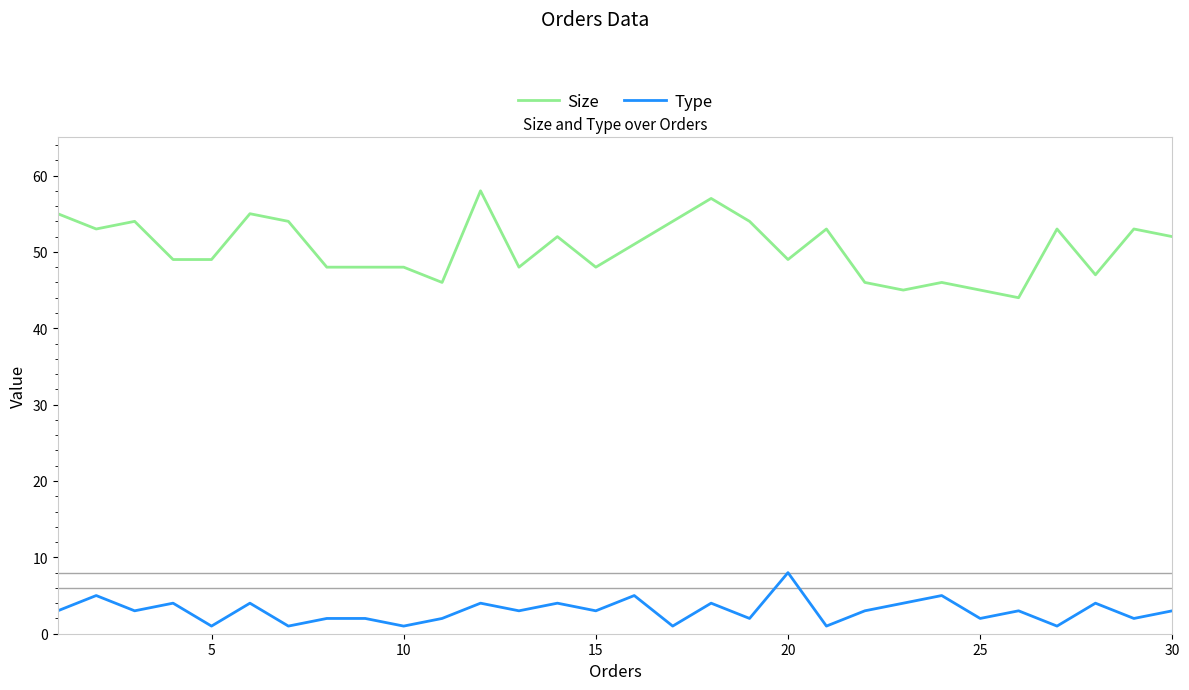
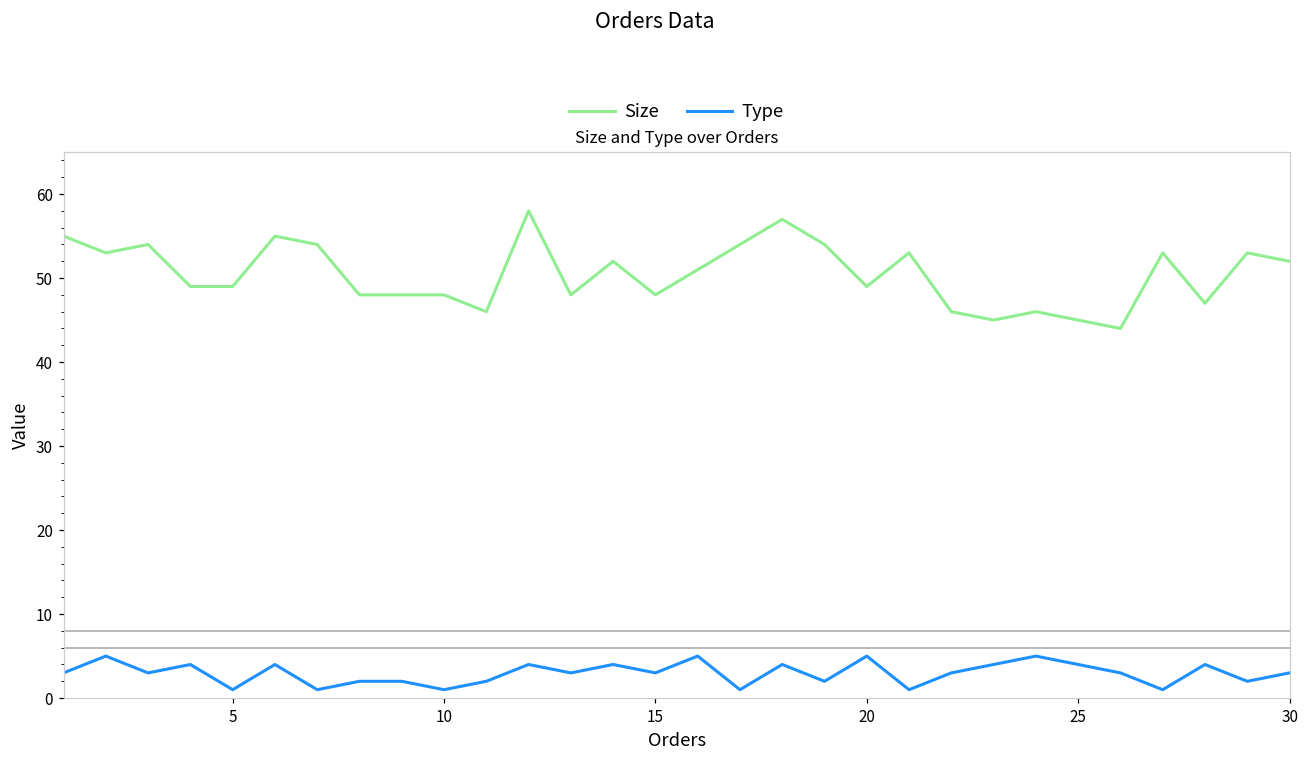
Type, 20: 8 -> 5
Type, 25: 2 -> 4
